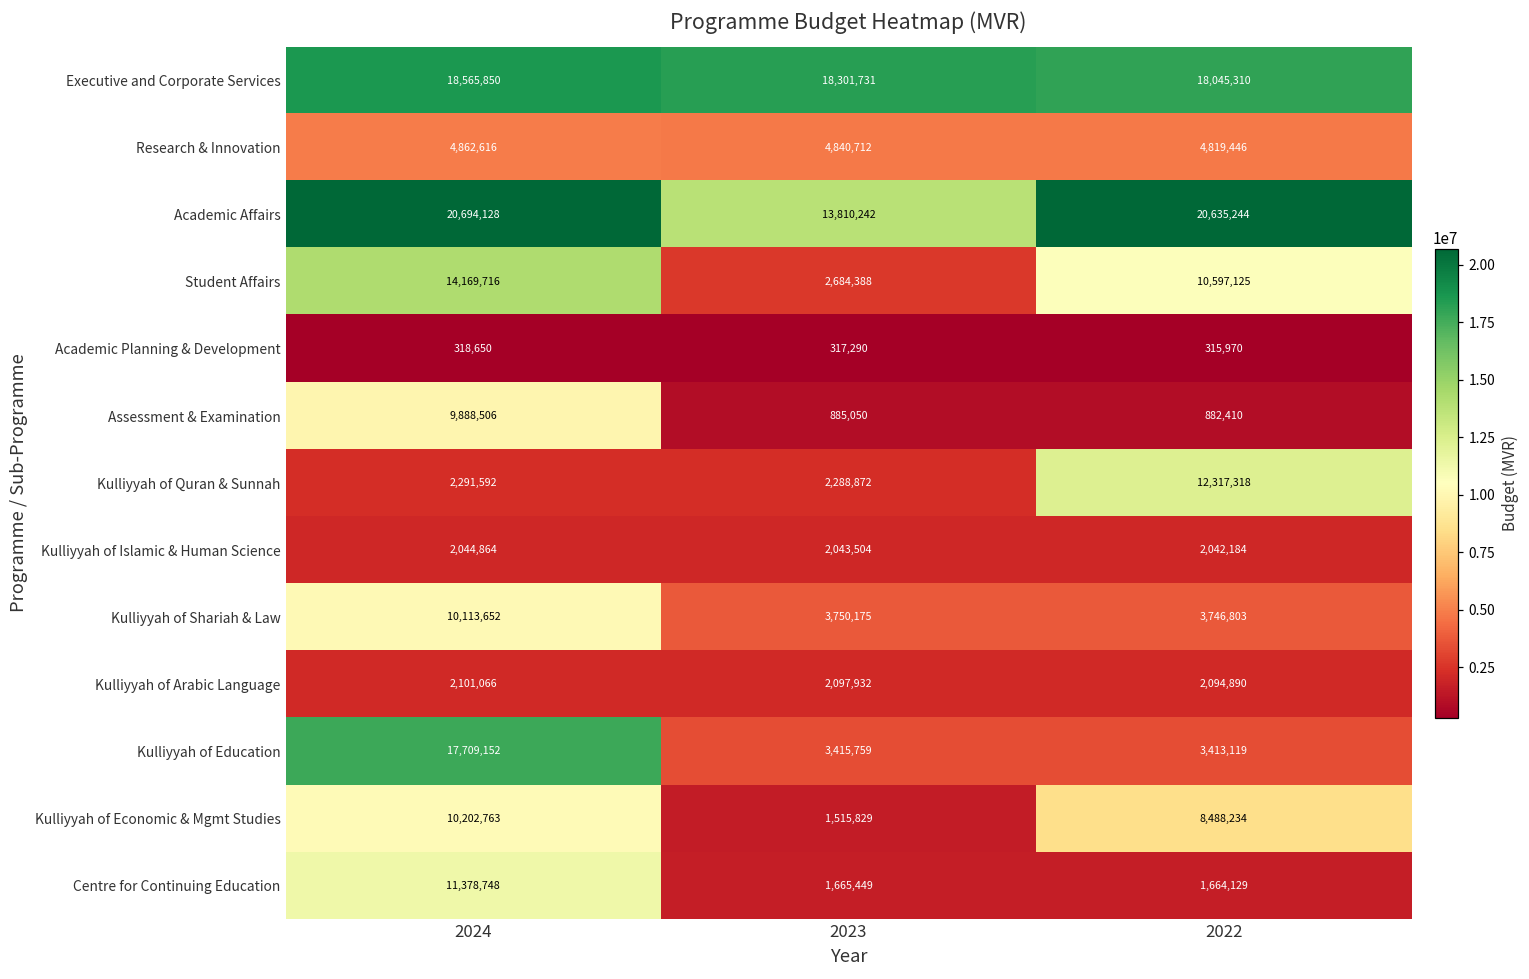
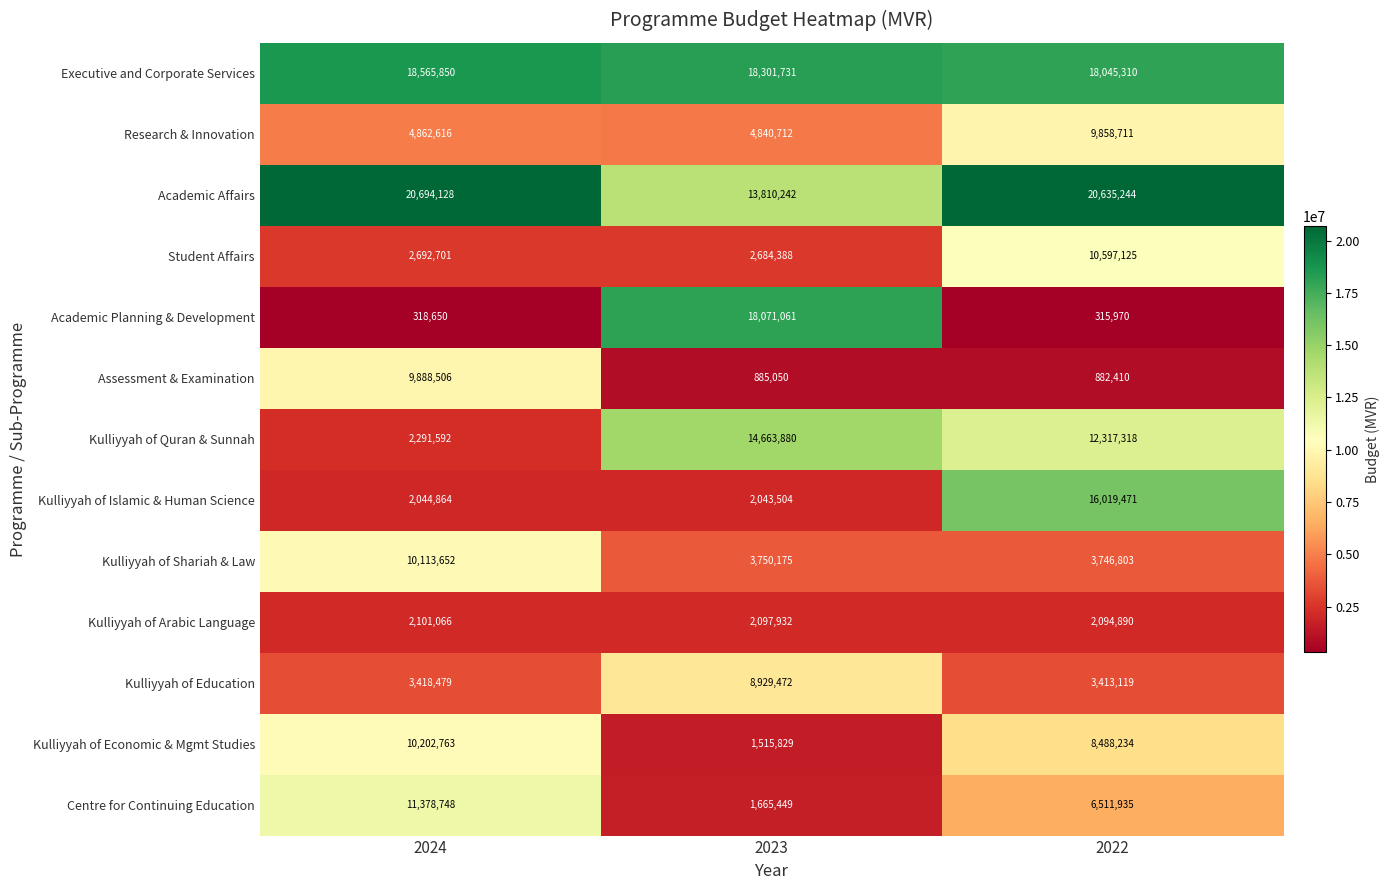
Research & Innovation, 2022: 4,819,446 -> 9,858,711
Student Affairs, 2024: 14,169,716 -> 2,692,701
Academic Planning & Development, 2023: 317,290 -> 18,071,061
Kulliyyah of Quran & Sunnah, 2023: 2,288,872 -> 14,663,880
Kulliyyah of Islamic & Human Science, 2022: 2,042,184 -> 16,019,471
Kulliyyah of Education, 2024: 17,709,152 -> 3,418,479
Kulliyyah of Education, 2023: 3,415,759 -> 8,929,472
Centre for Continuing Education, 2022: 1,664,129 -> 6,511,935
